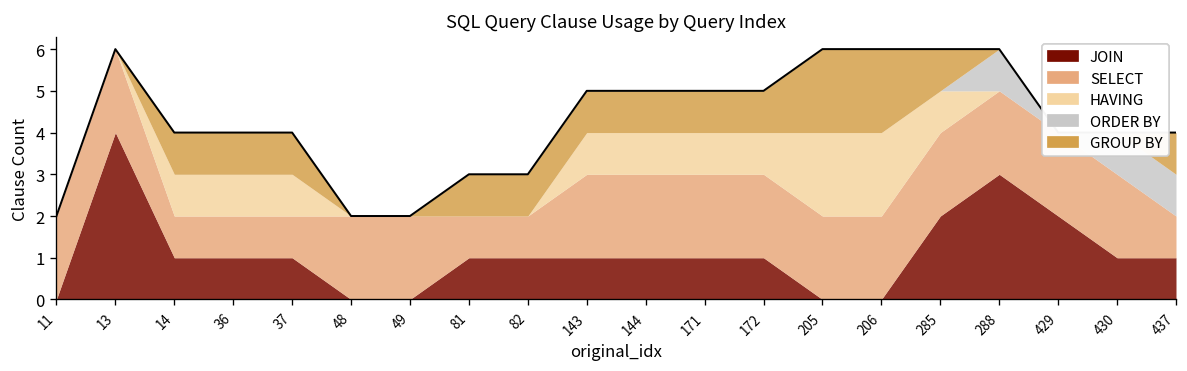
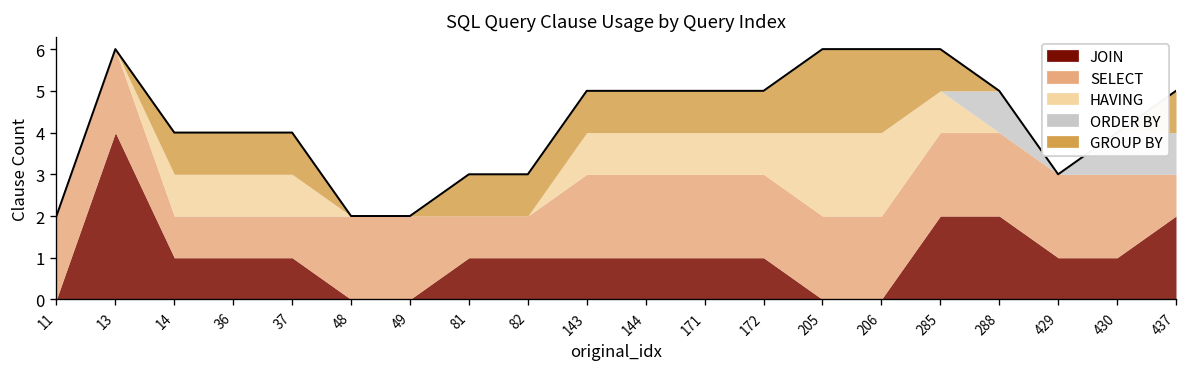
JOIN, 288: 3 -> 2
JOIN, 429: 2 -> 1
JOIN, 437: 1 -> 2
